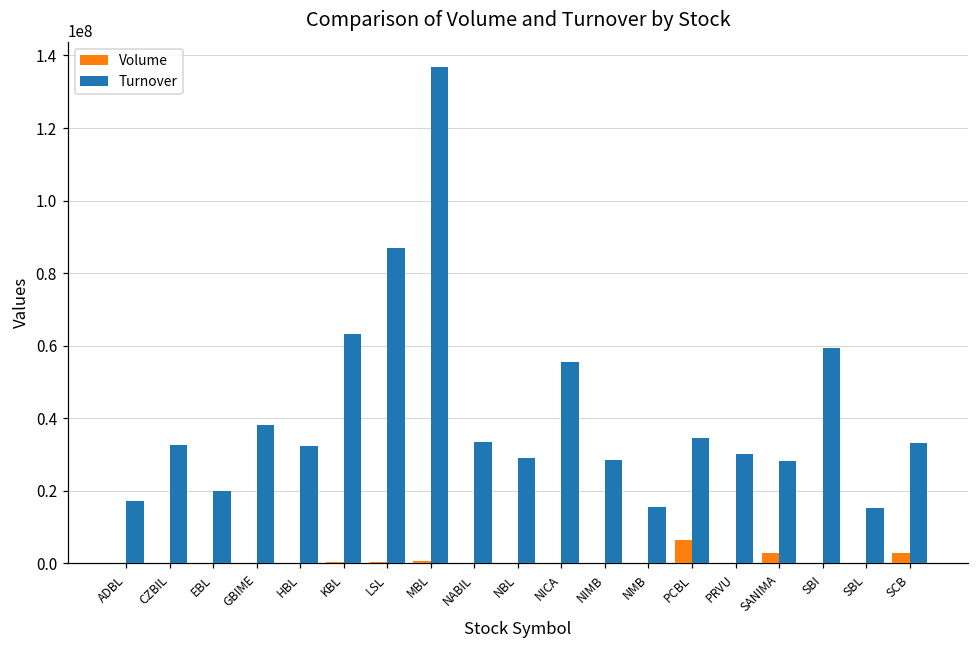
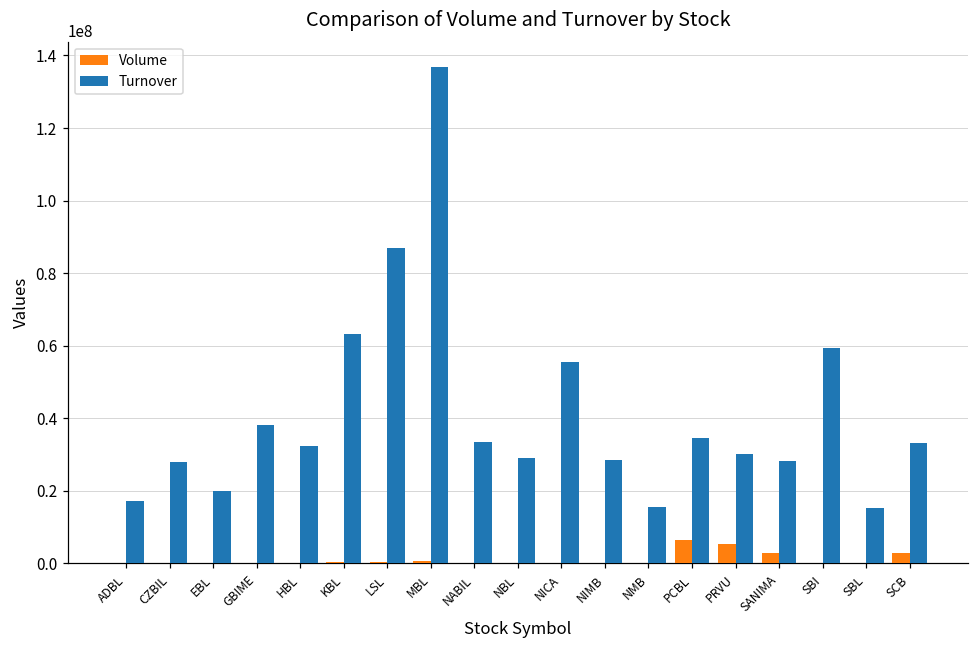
Turnover, CZBIL: 33000000 -> 28000000
Volume, PRVU: 0 -> 5000000
